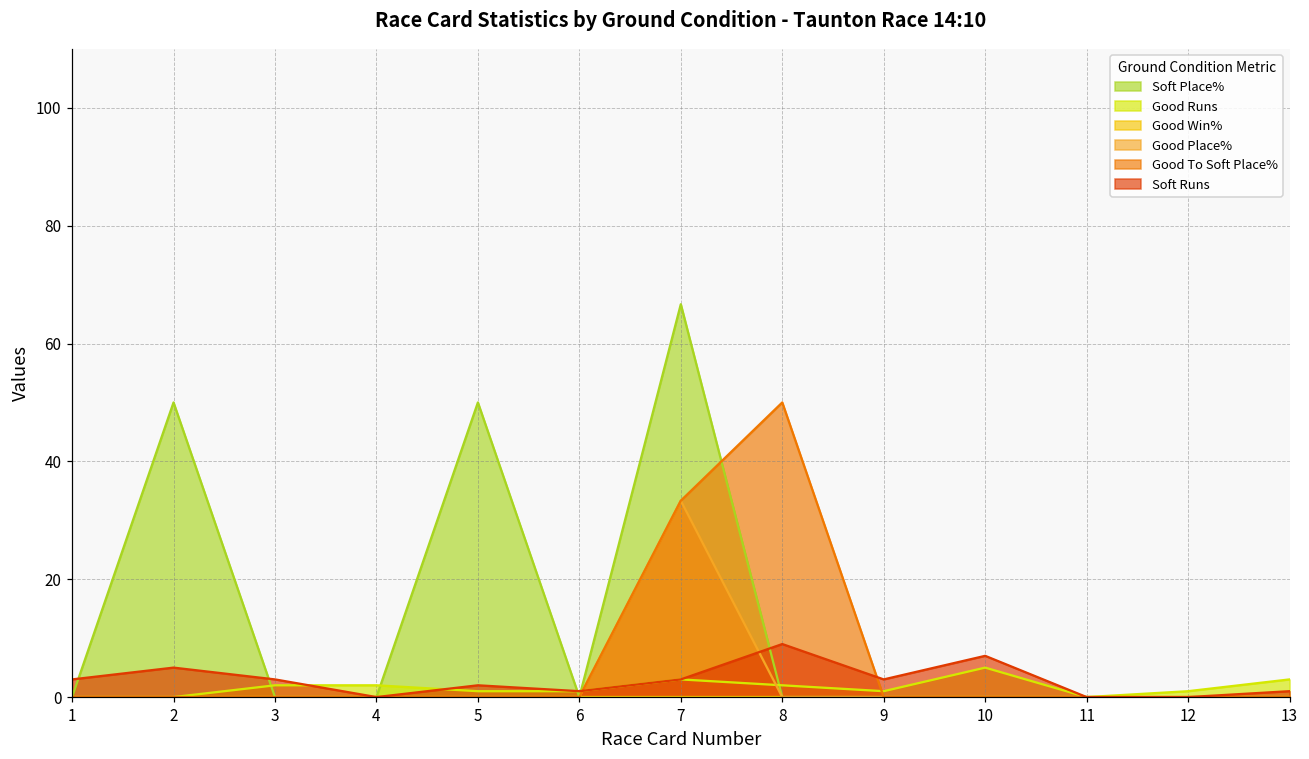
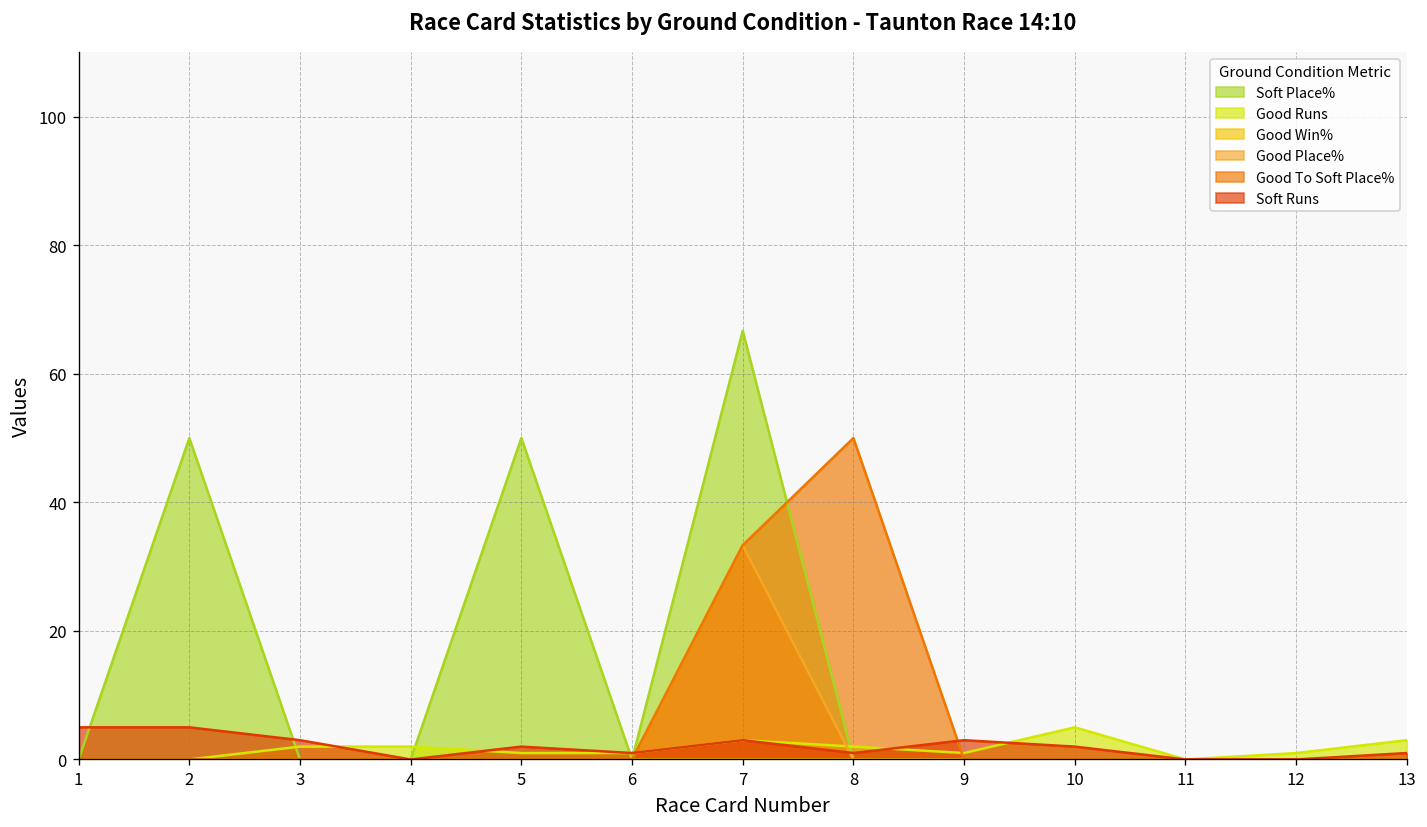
Soft Runs, 1: 3 -> 5
Soft Runs, 8: 9 -> 1
Soft Runs, 10: 7 -> 2
